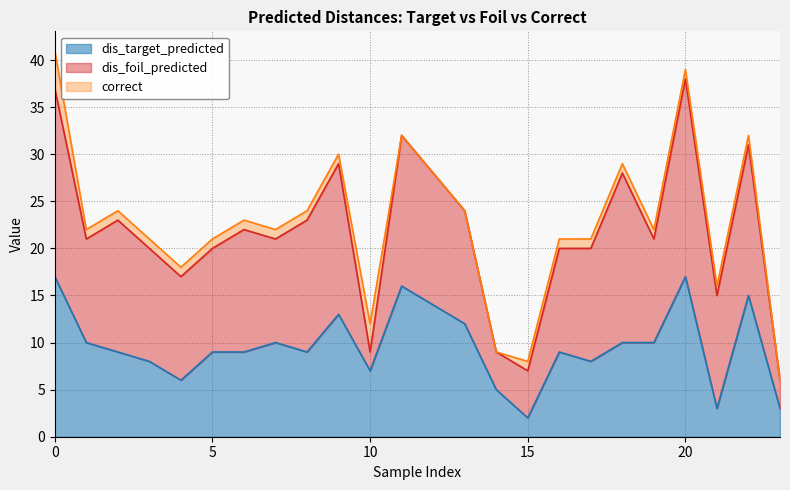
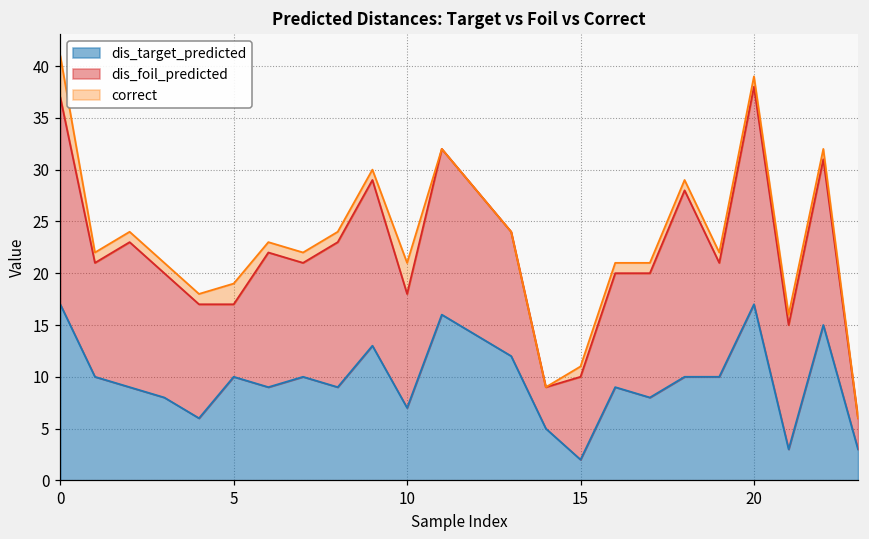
dis_target_predicted, 5: 9 -> 10
dis_foil_predicted, 5: 11 -> 7
correct, 5: 1 -> 2
dis_foil_predicted, 10: 2 -> 11
dis_foil_predicted, 15: 5 -> 8
